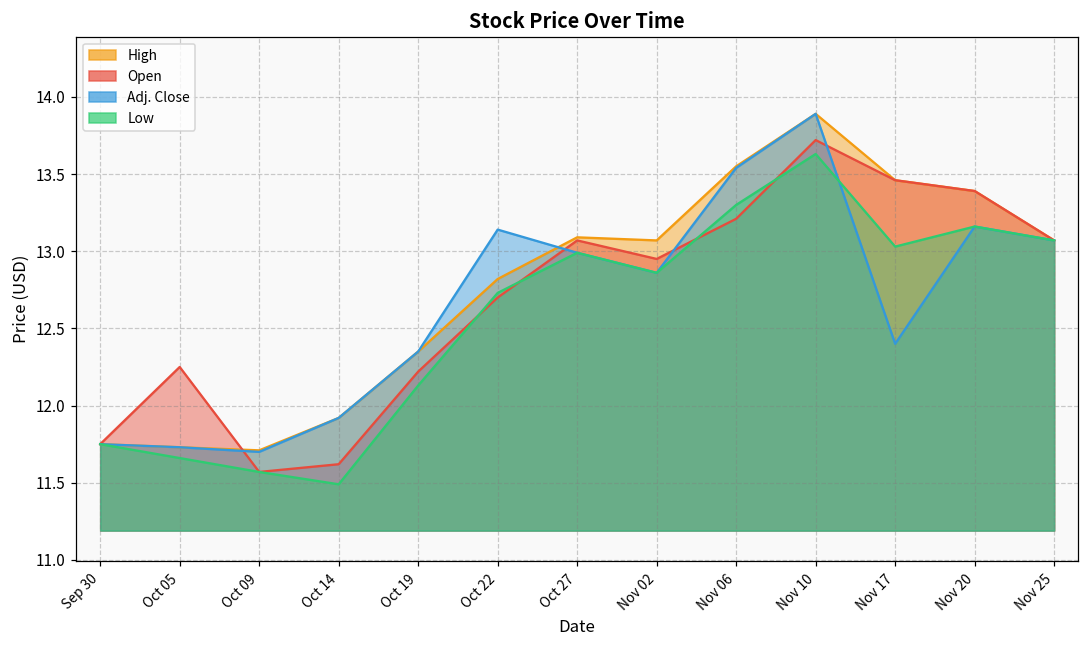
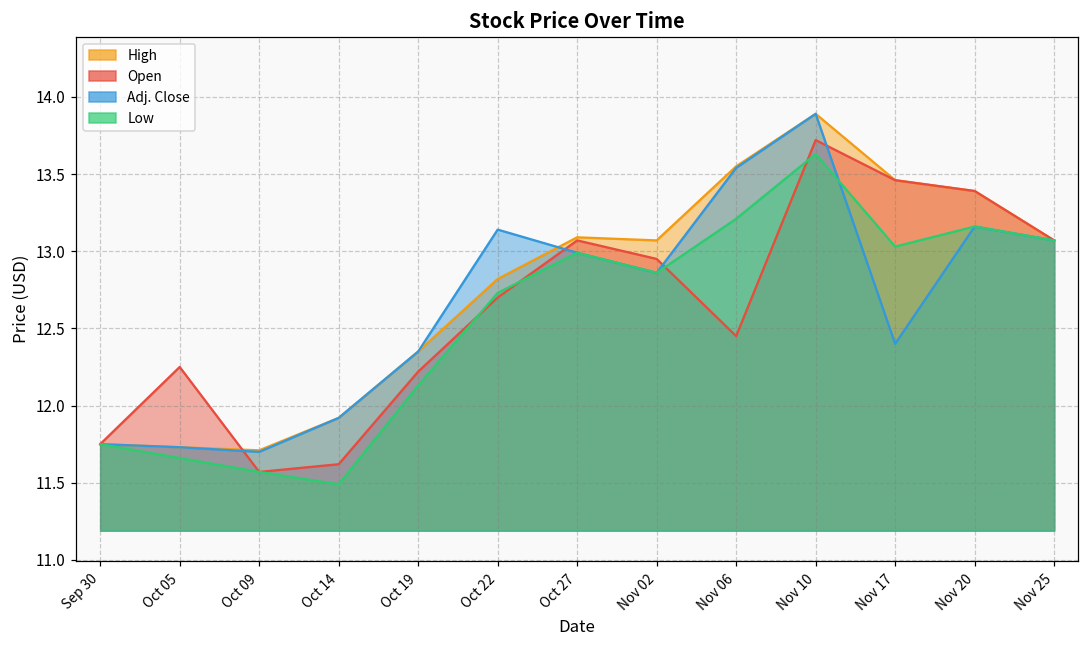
Open, Nov 06: 13.21 -> 12.45
Low, Nov 06: 13.30 -> 13.21
